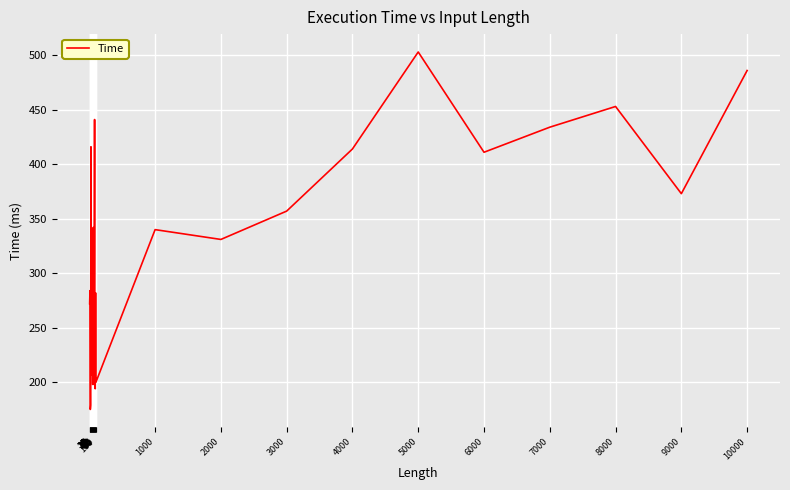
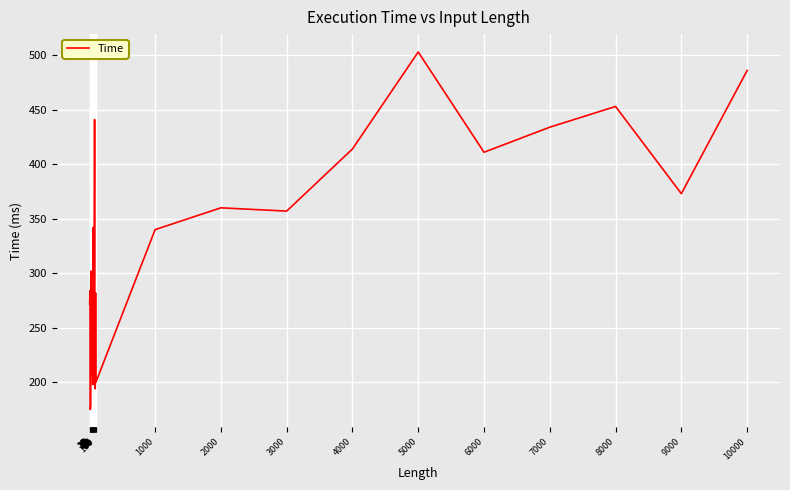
25: 416 -> 302
2000: 331 -> 360
